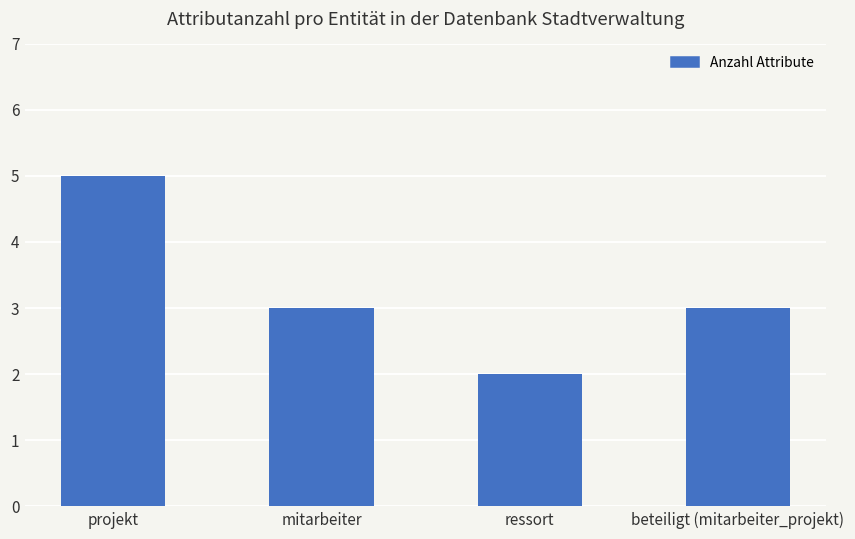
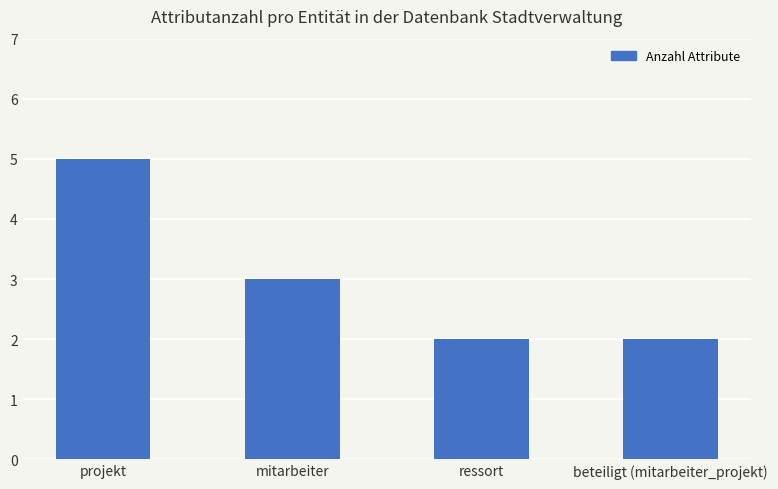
beteiligt (mitarbeiter_projekt): 3 -> 2
